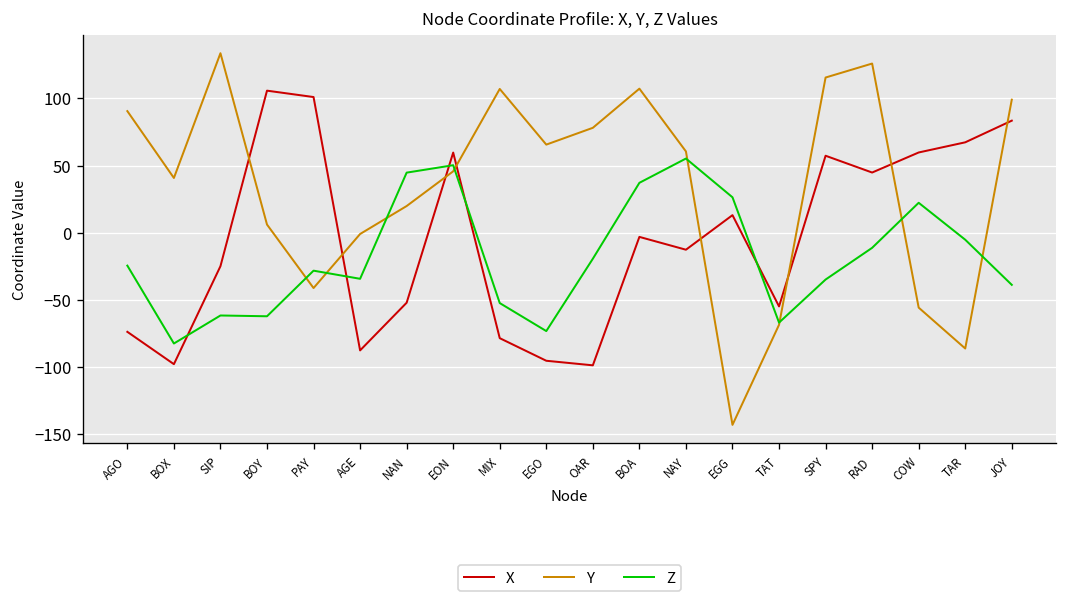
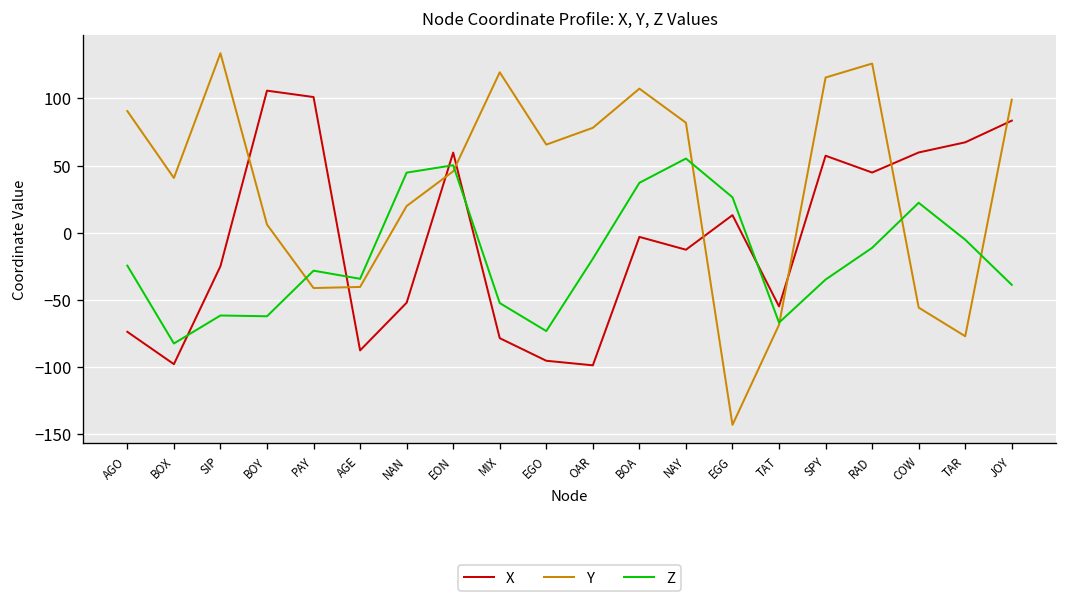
Y, AGE: -1 -> -40
Y, MIX: 107 -> 119
Y, NAY: 61 -> 82
Y, TAR: -86 -> -77
